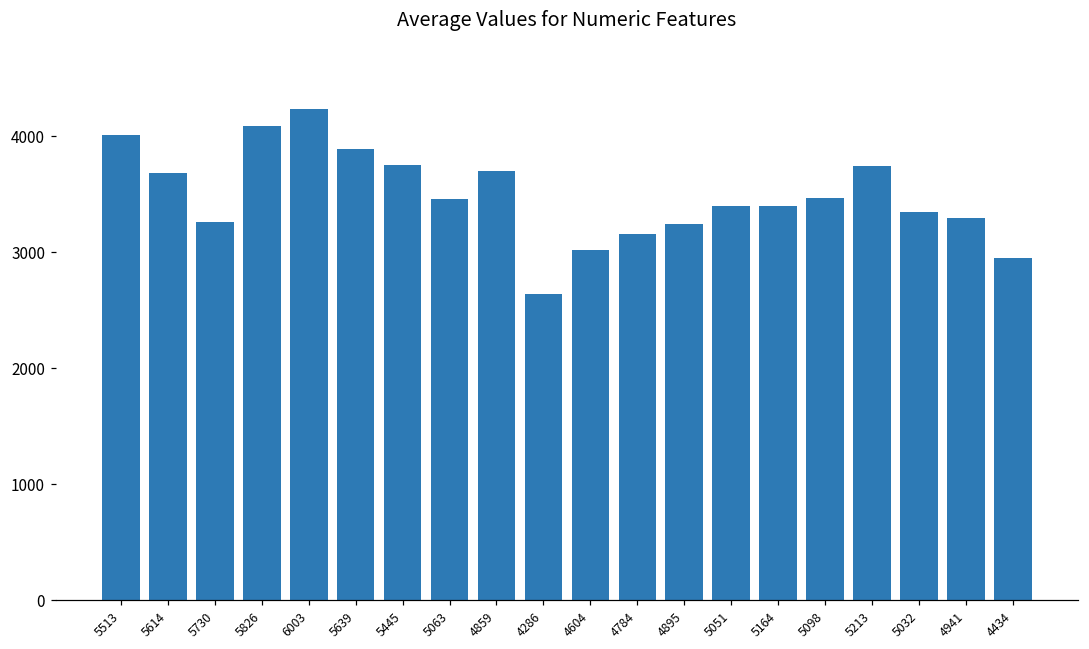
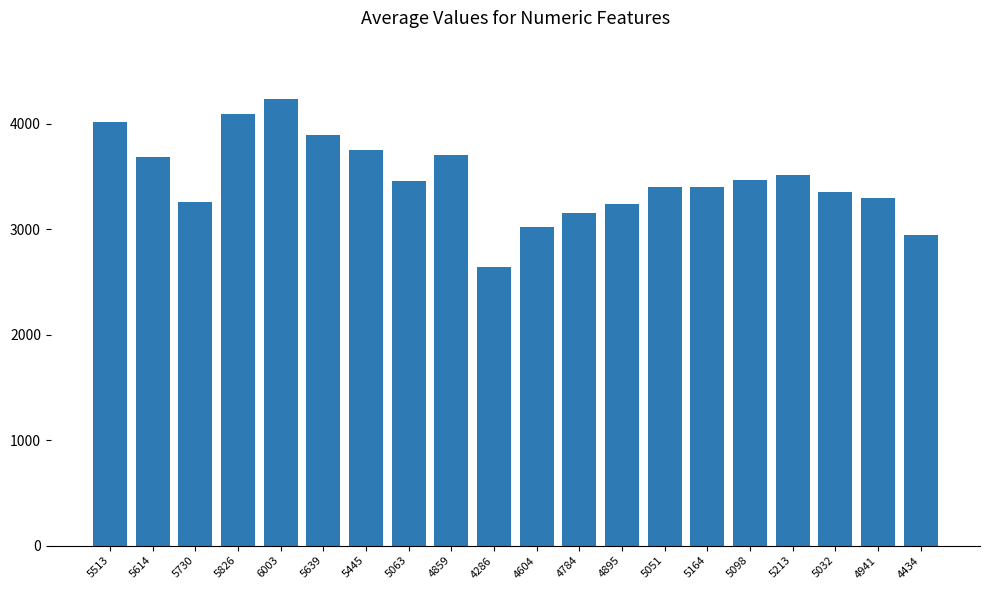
5213: 3740 -> 3520
